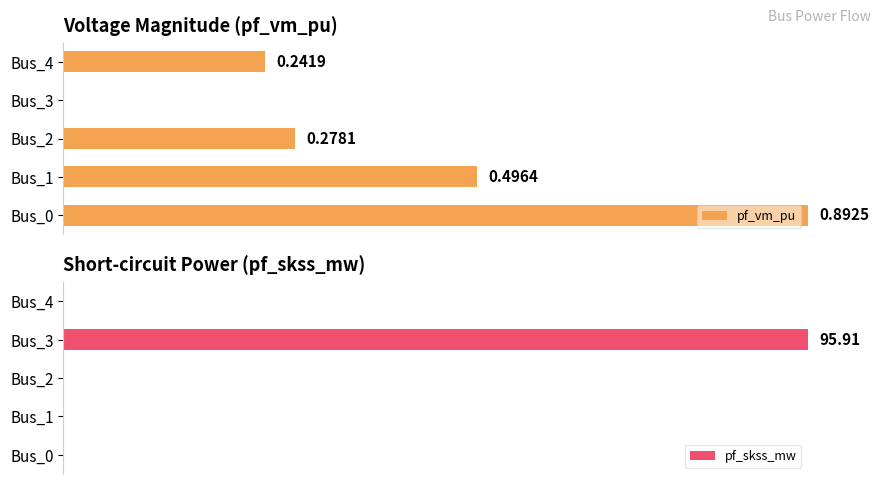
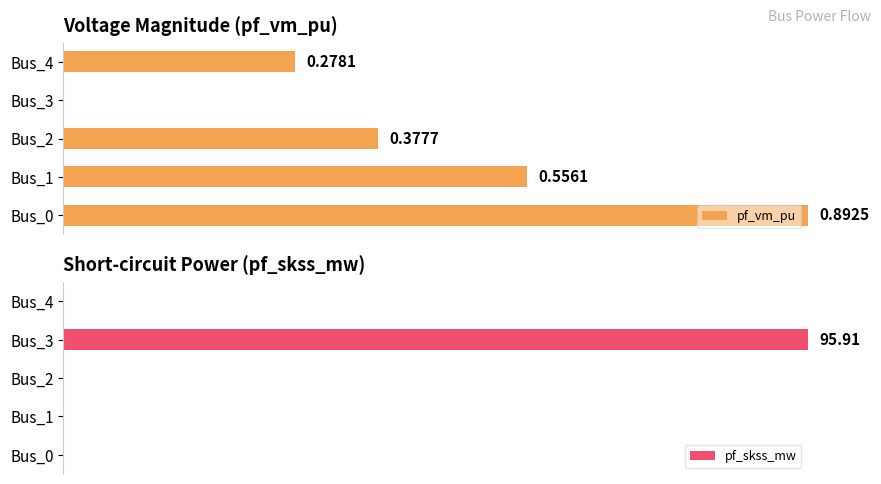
Voltage Magnitude (pf_vm_pu), Bus_4: 0.2419 -> 0.2781
Voltage Magnitude (pf_vm_pu), Bus_2: 0.2781 -> 0.3777
Voltage Magnitude (pf_vm_pu), Bus_1: 0.4964 -> 0.5561
